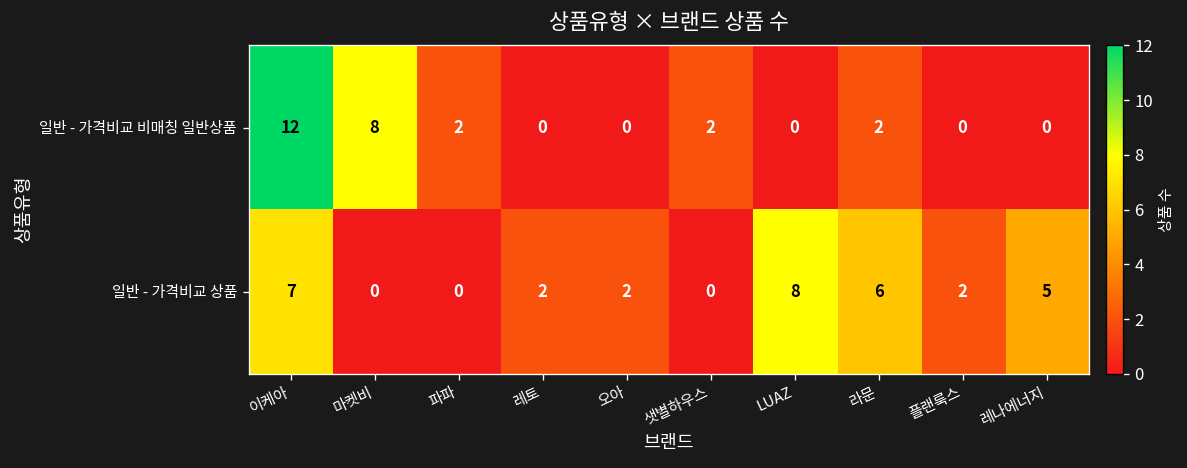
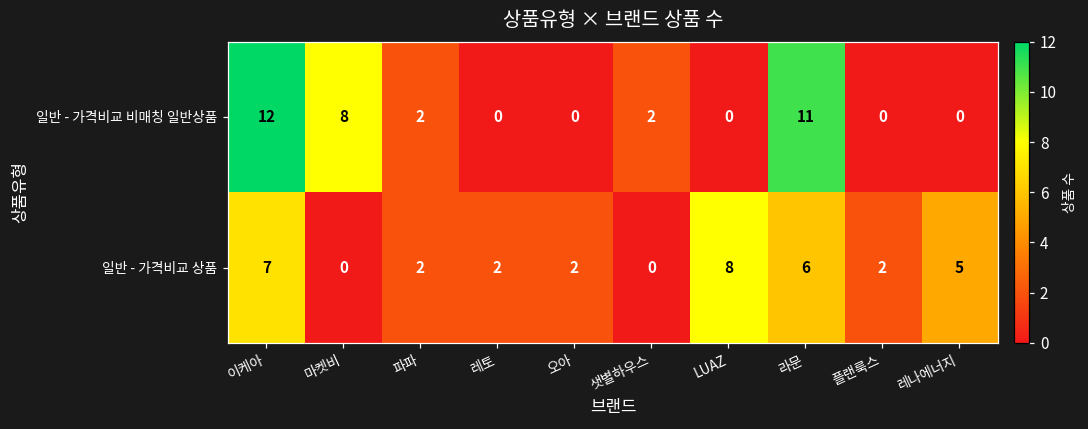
일반 - 가격비교 비매칭 일반상품, 라문: 2 -> 11
일반 - 가격비교 상품, 파파: 0 -> 2
